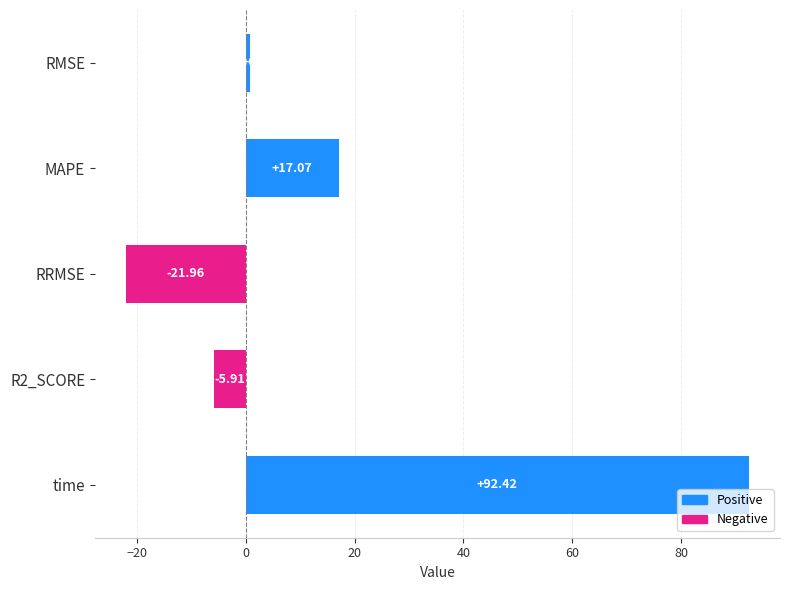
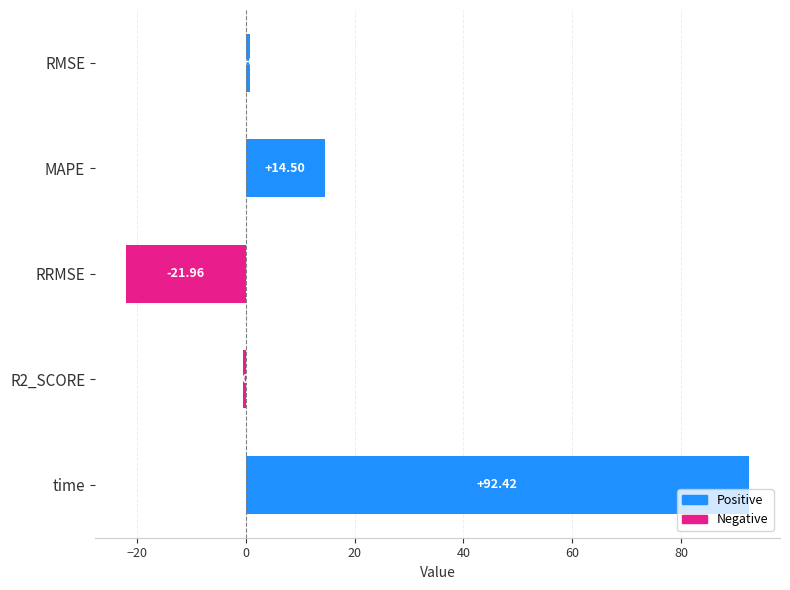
MAPE: +17.07 -> +14.50
R2_SCORE: -6 -> -1
